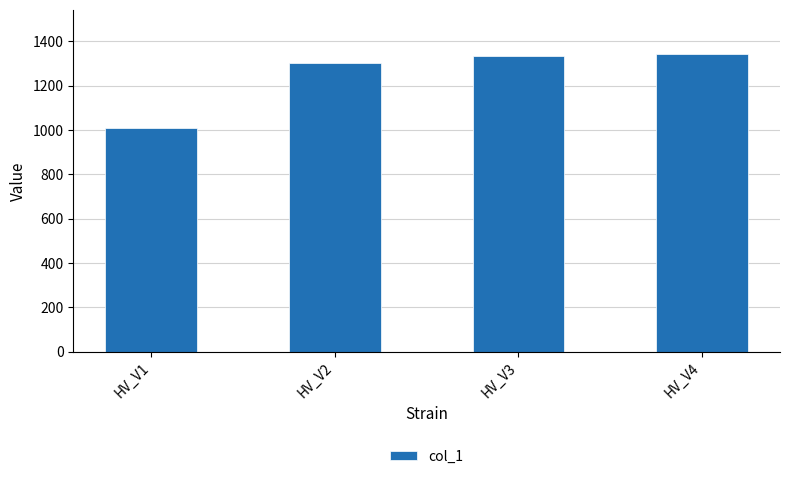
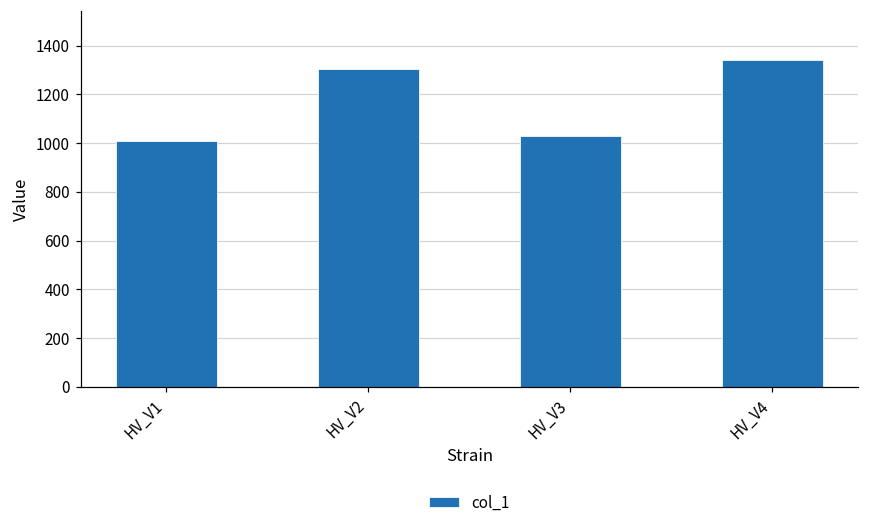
HV_V3: 1340 -> 1030
